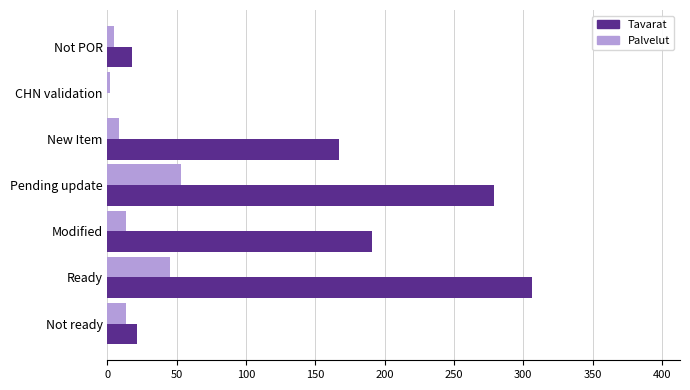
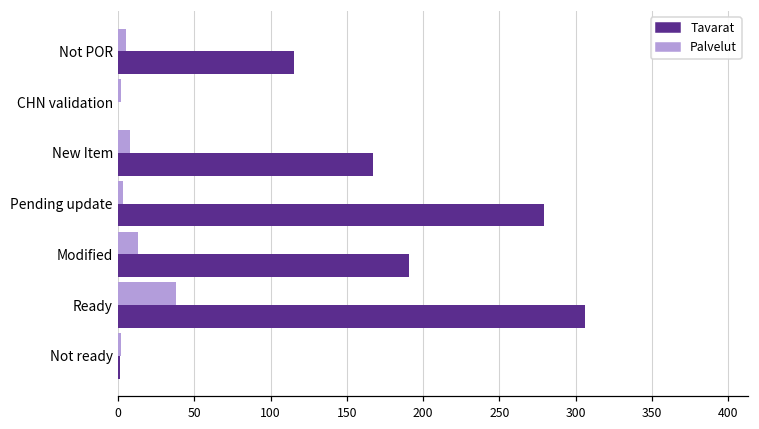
Tavarat, Not POR: 18 -> 115
Palvelut, Pending update: 53 -> 3
Palvelut, Ready: 45 -> 38
Palvelut, Not ready: 13 -> 2
Tavarat, Not ready: 21 -> 1
